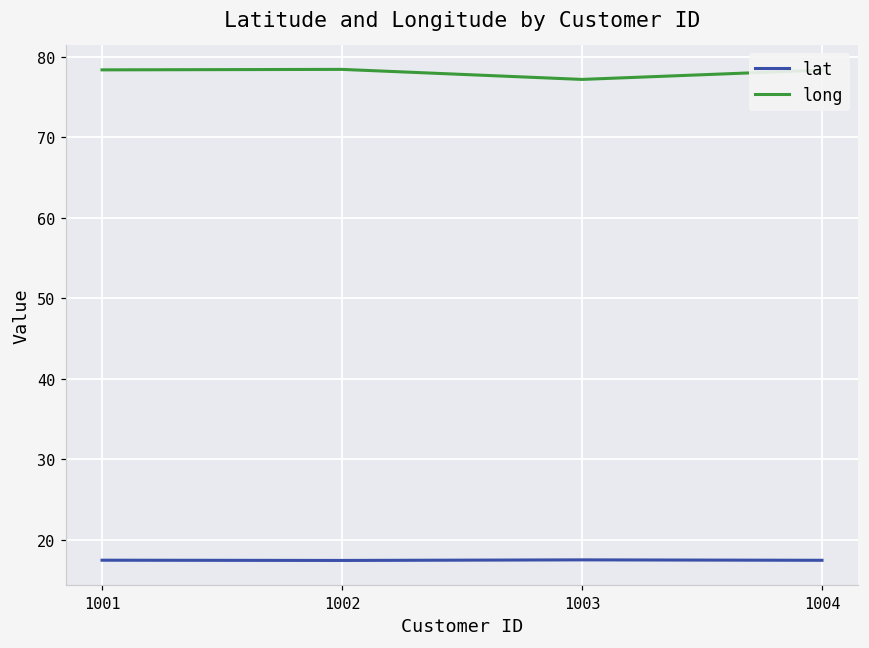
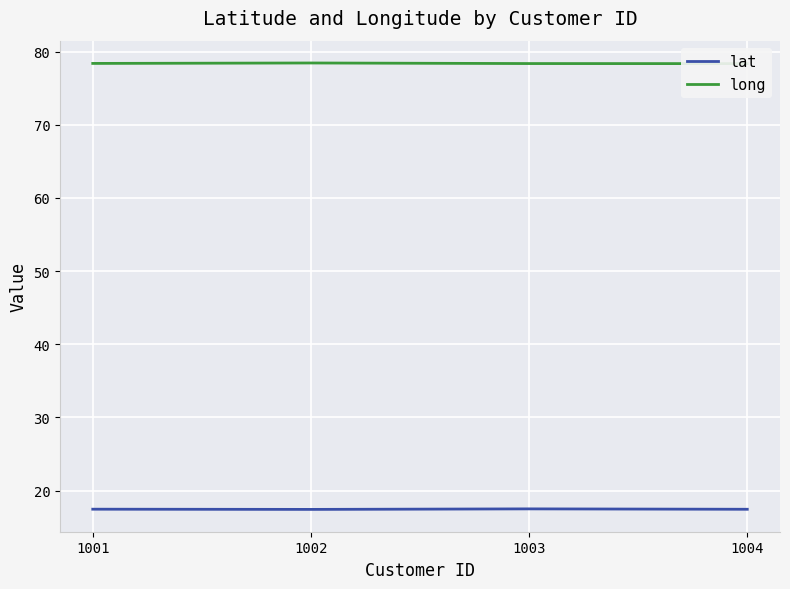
long, 1003: 77 -> 78
